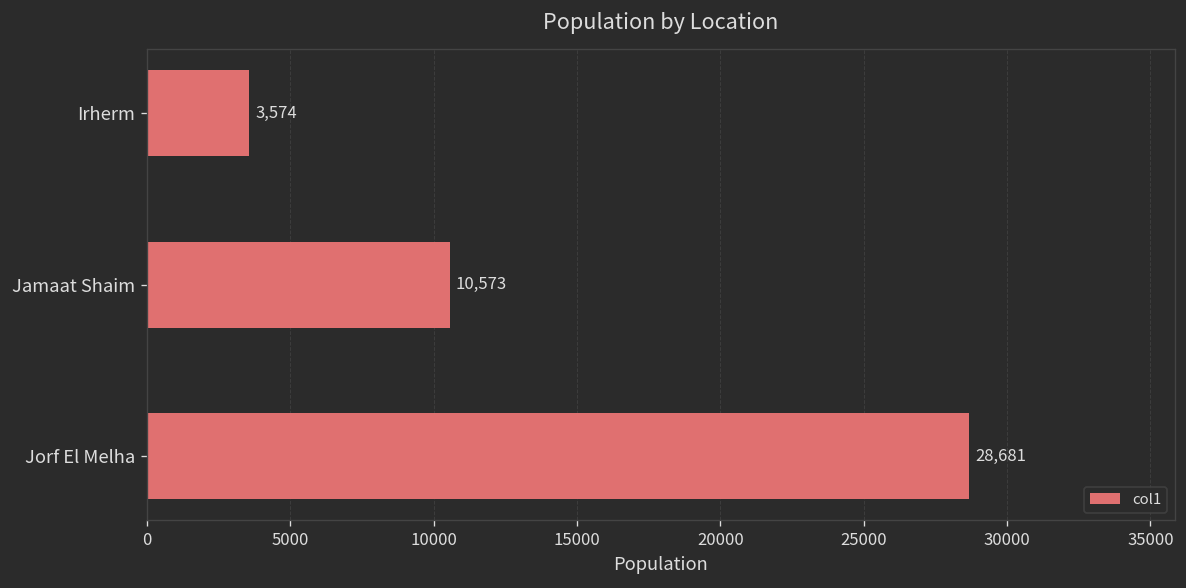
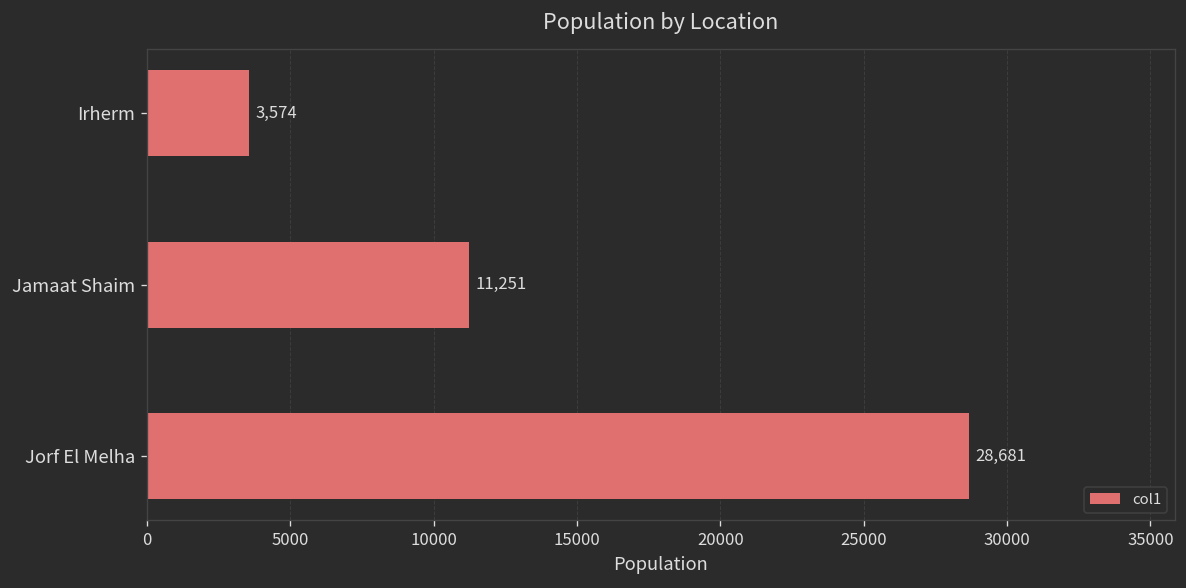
Jamaat Shaim: 10,573 -> 11,251
